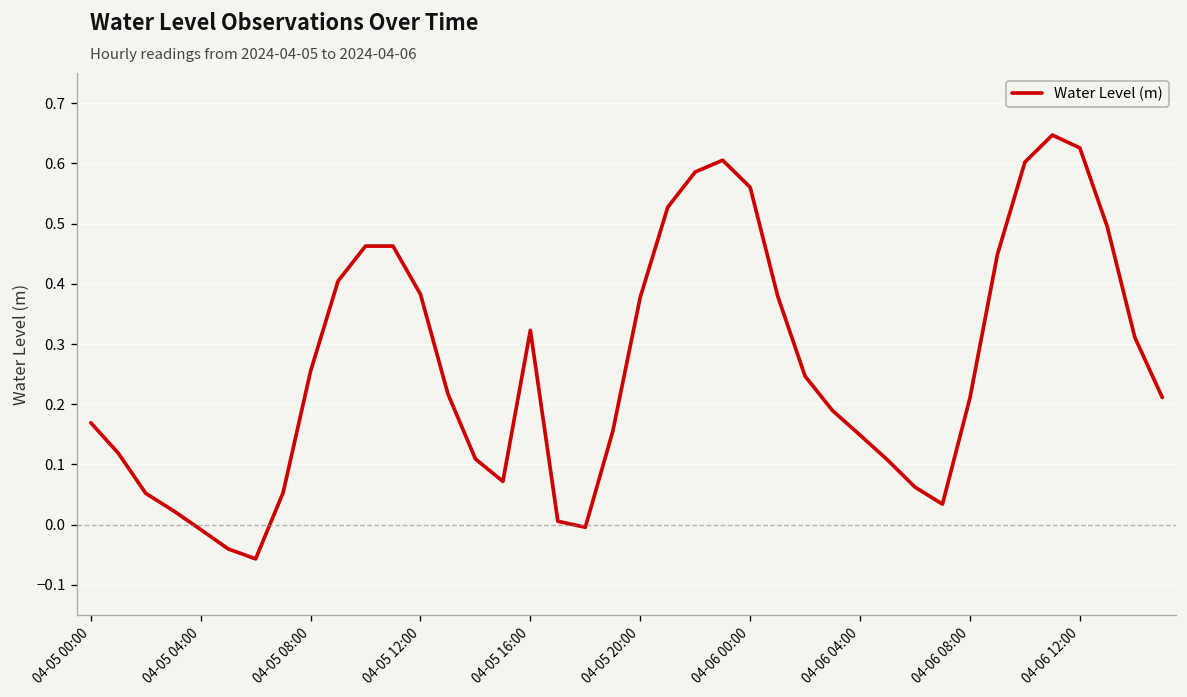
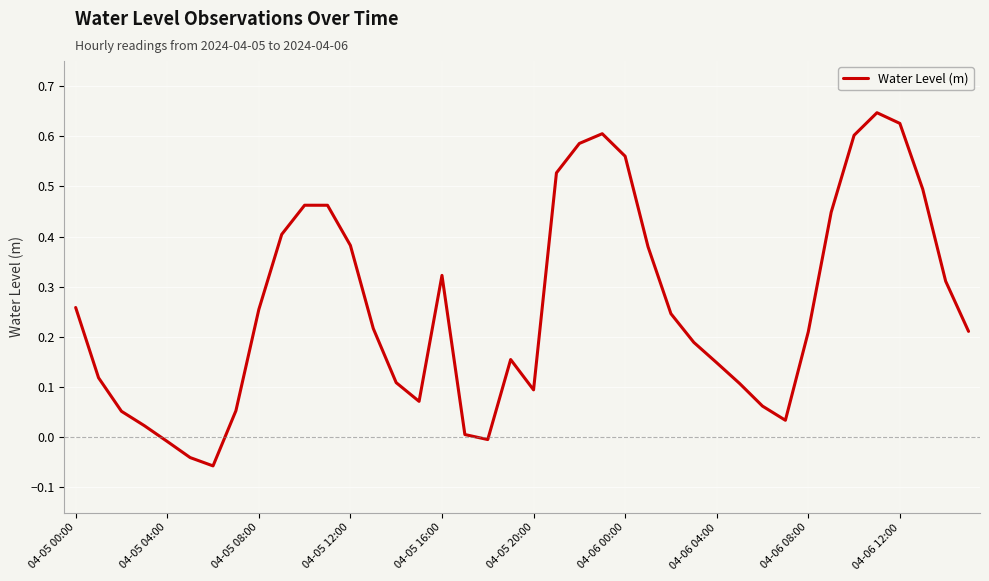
04-05 00:00: 0.17 -> 0.26
04-05 20:00: 0.38 -> 0.09
